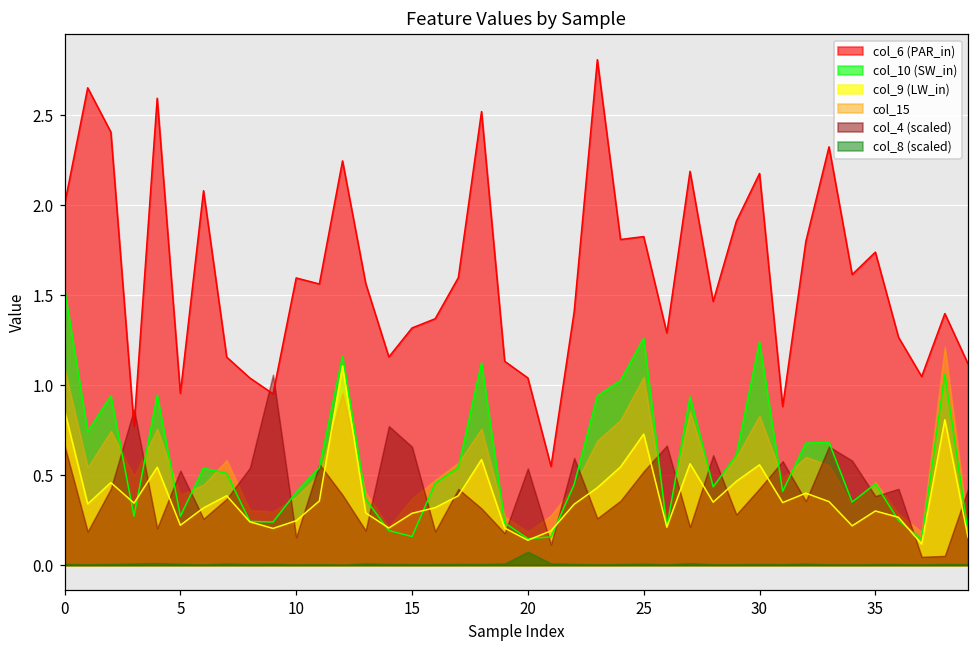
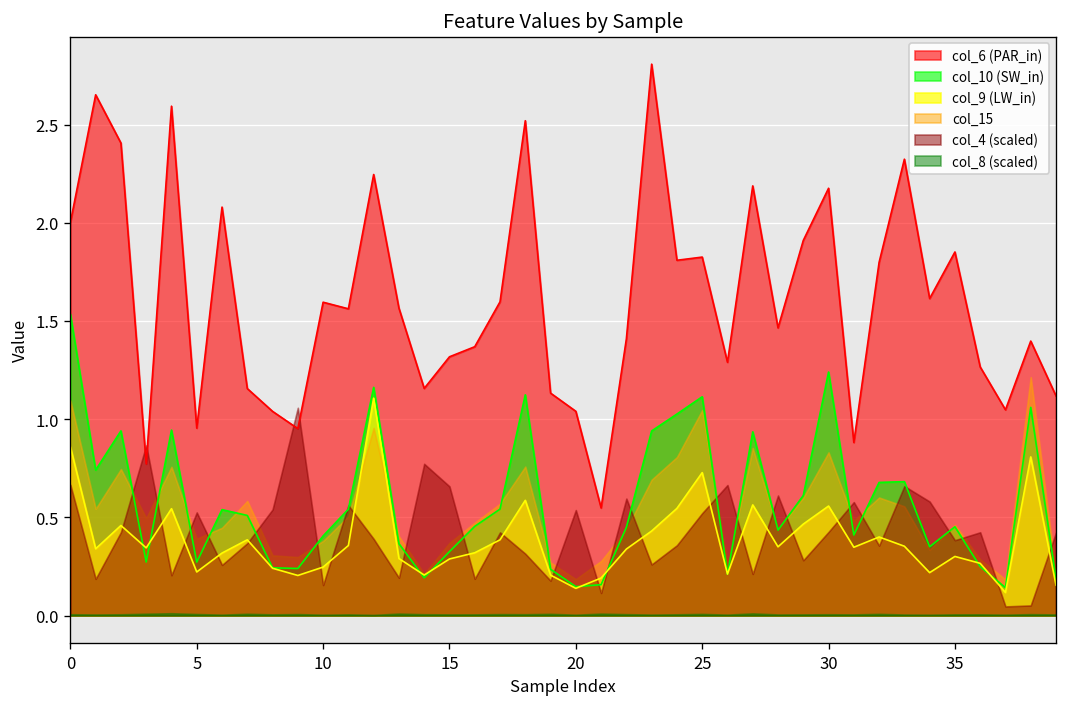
col_10 (SW_in), 15: 0.16 -> 0.33
col_8 (scaled), 20: 0.07 -> 0.00
col_10 (SW_in), 25: 1.26 -> 1.11
col_6 (PAR_in), 35: 1.74 -> 1.85
